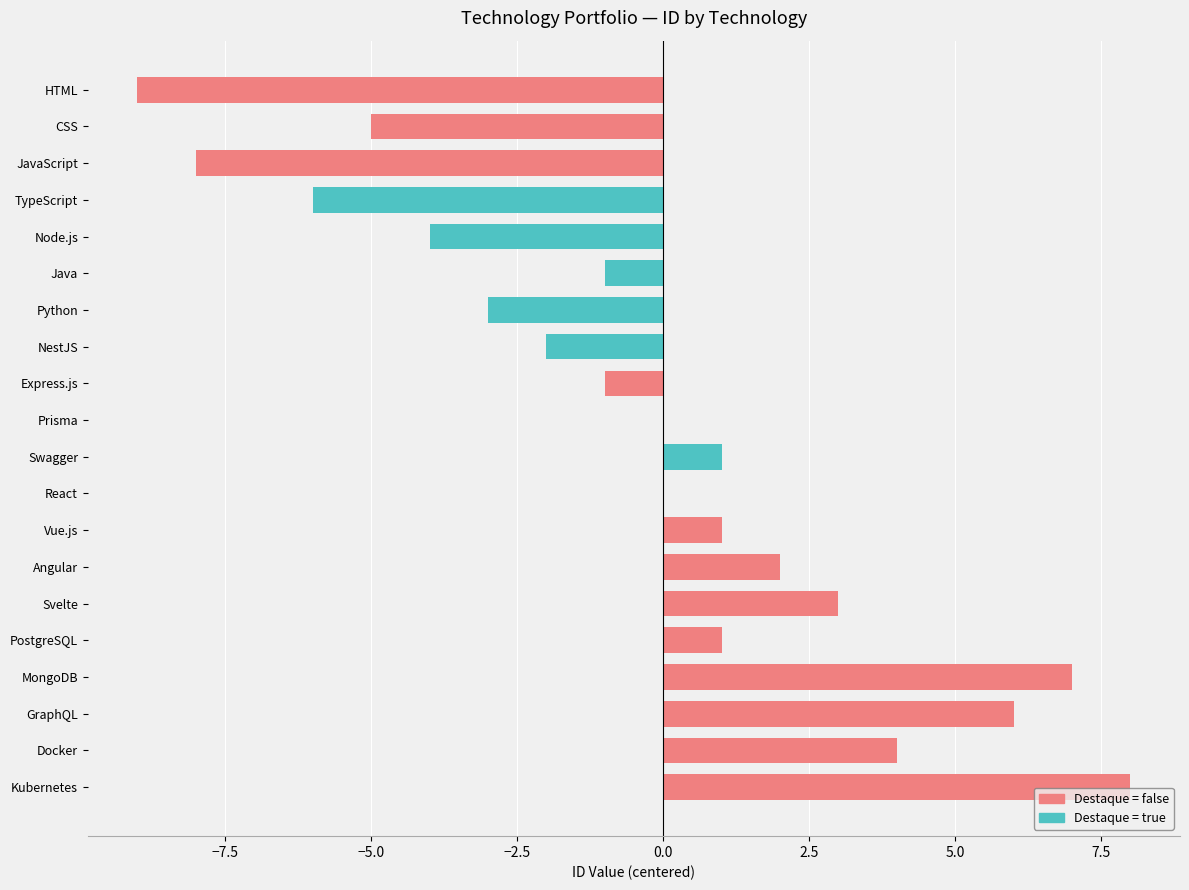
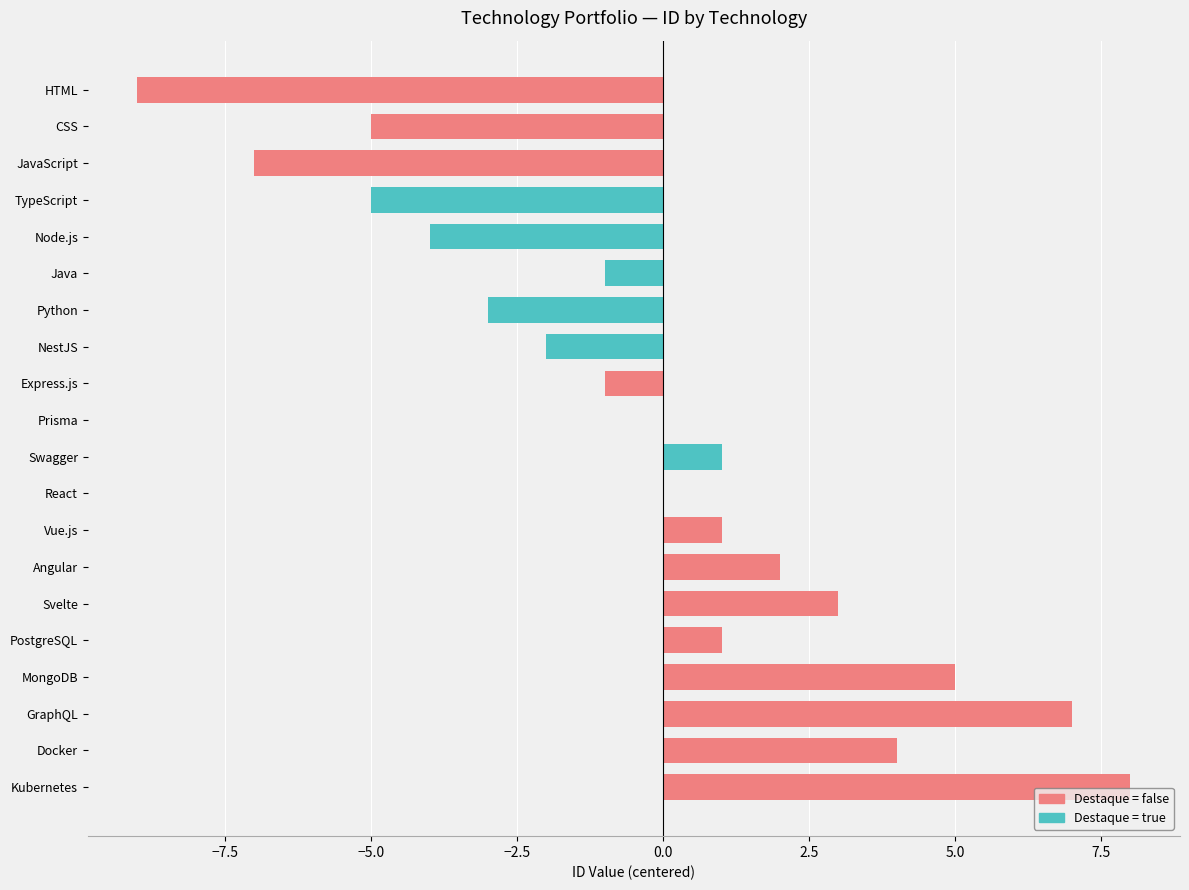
JavaScript: -8.0 -> -7.0
TypeScript: -6.0 -> -5.0
MongoDB: 7.0 -> 5.0
GraphQL: 6.0 -> 7.0
